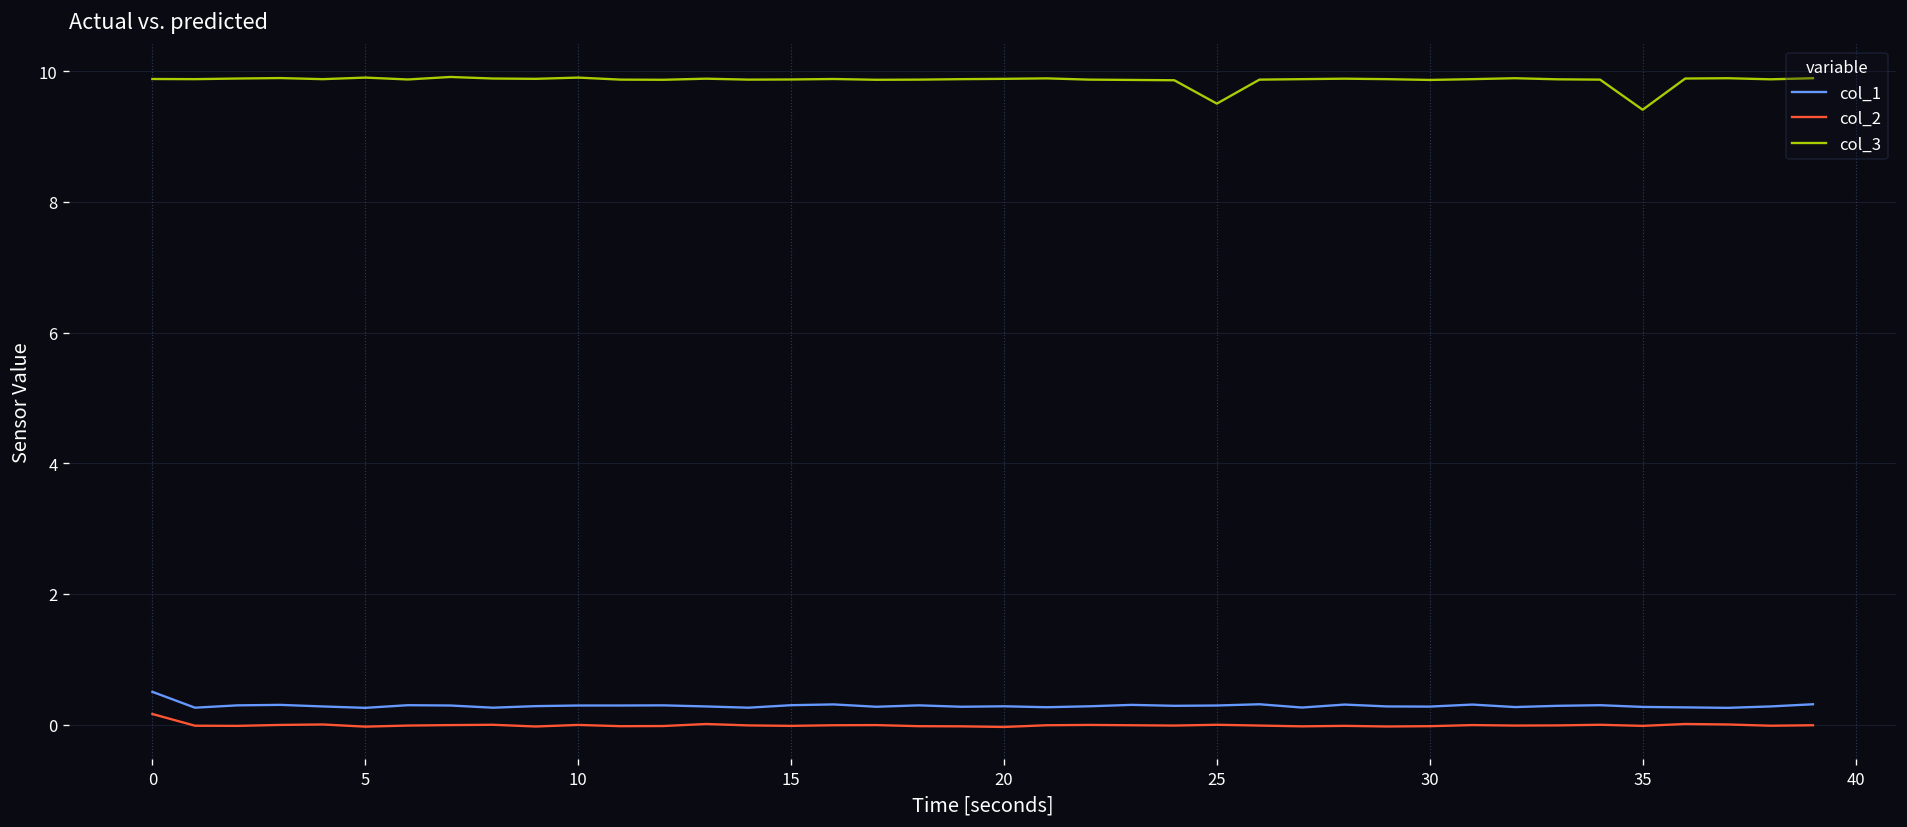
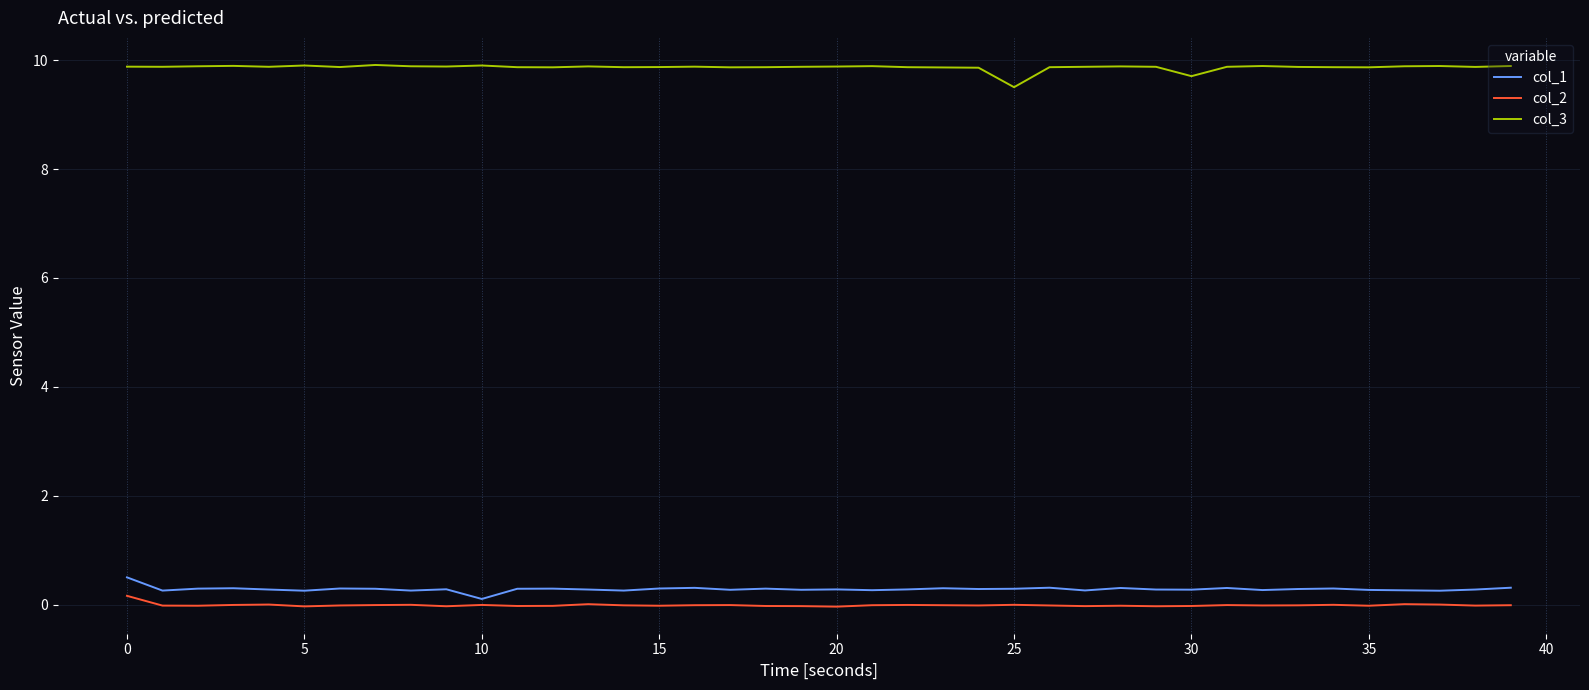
col_1, 10: 0.3 -> 0.1
col_3, 30: 9.9 -> 9.7
col_3, 35: 9.4 -> 9.9
